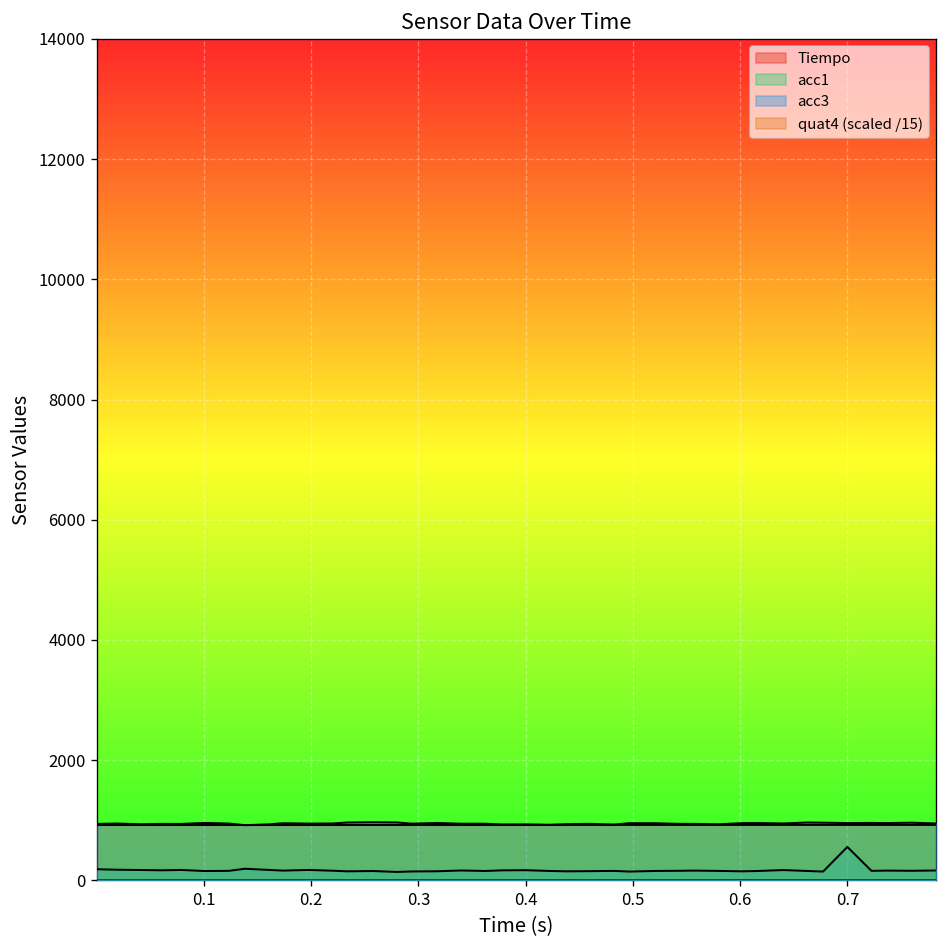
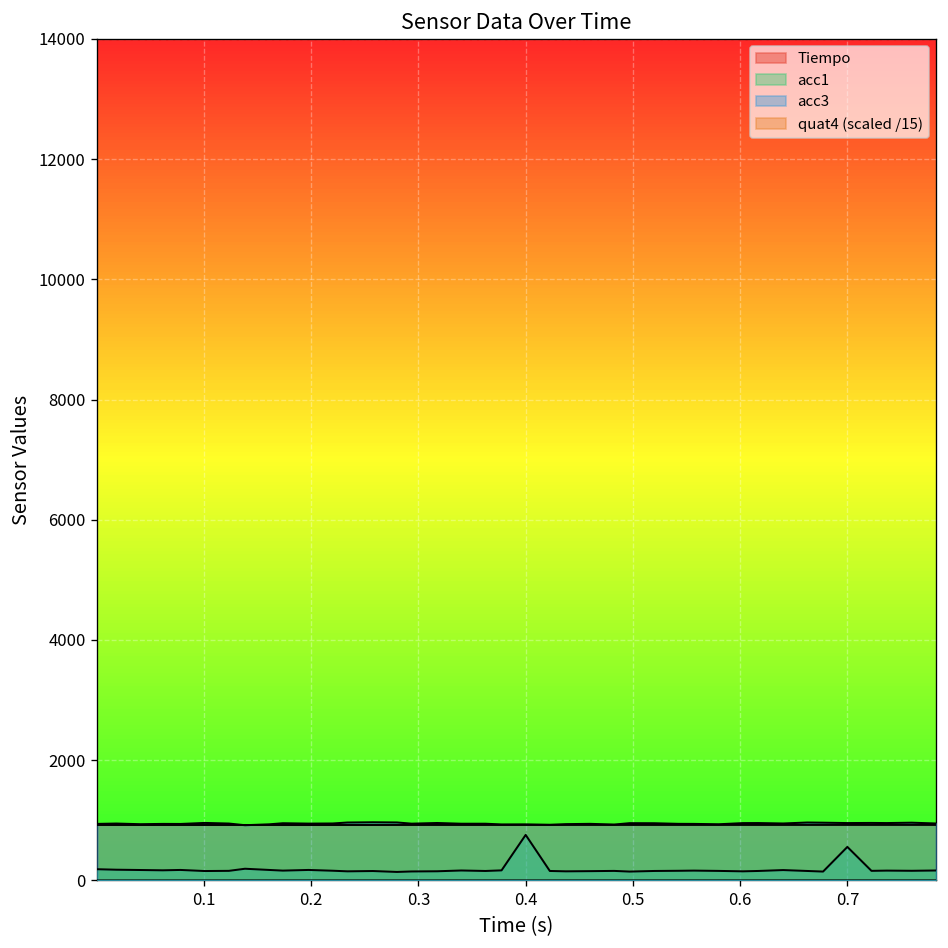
acc1, 0.4: 200 -> 800
